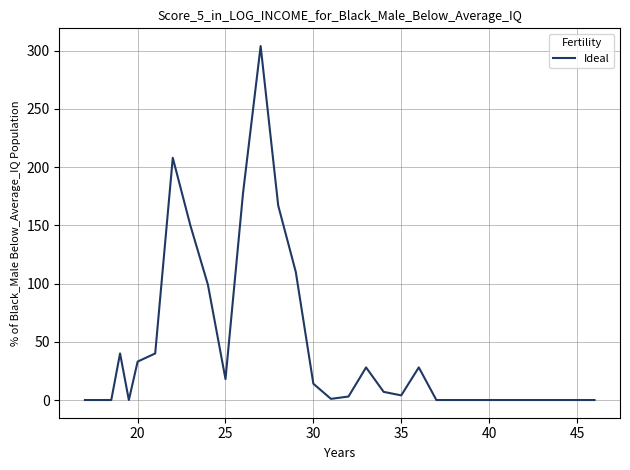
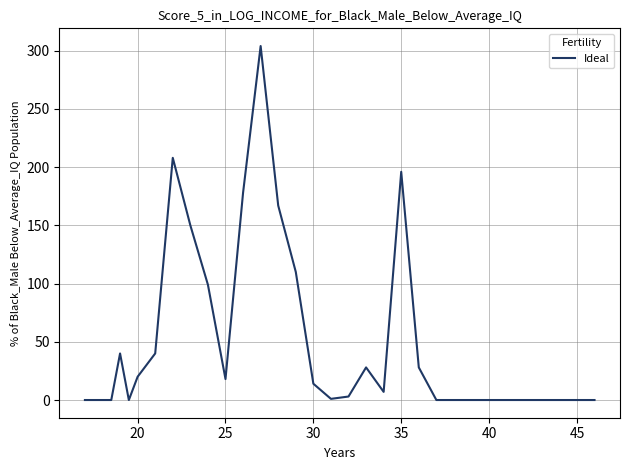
20: 33 -> 20
35: 4 -> 196
